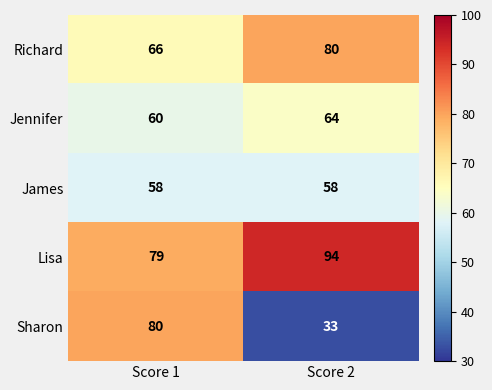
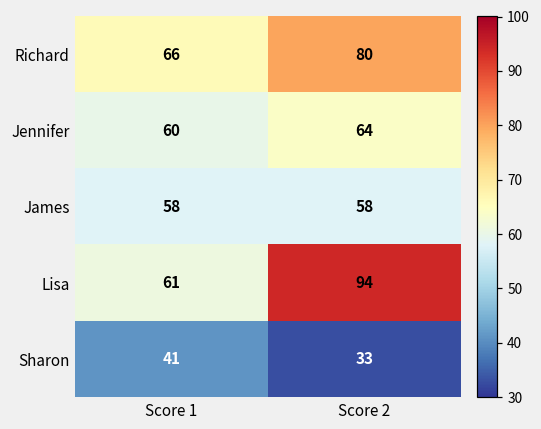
Lisa, Score 1: 79 -> 61
Sharon, Score 1: 80 -> 41
